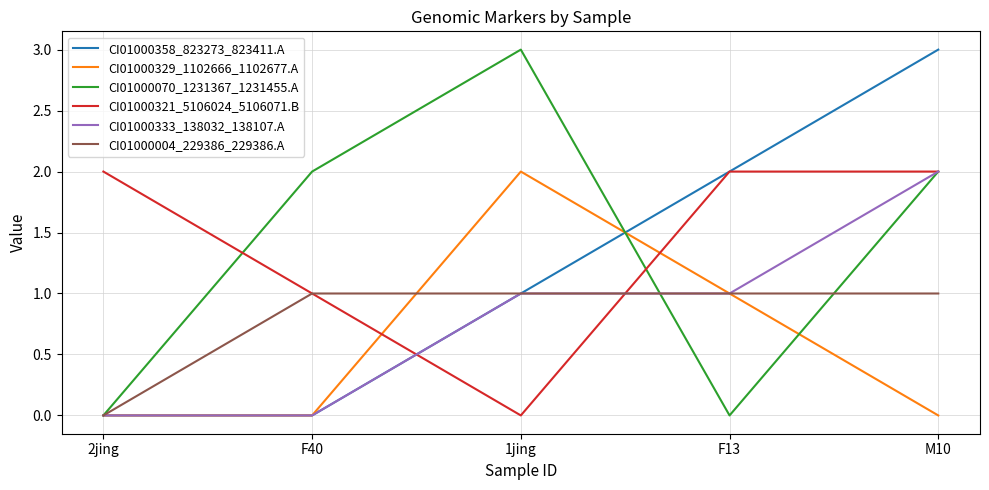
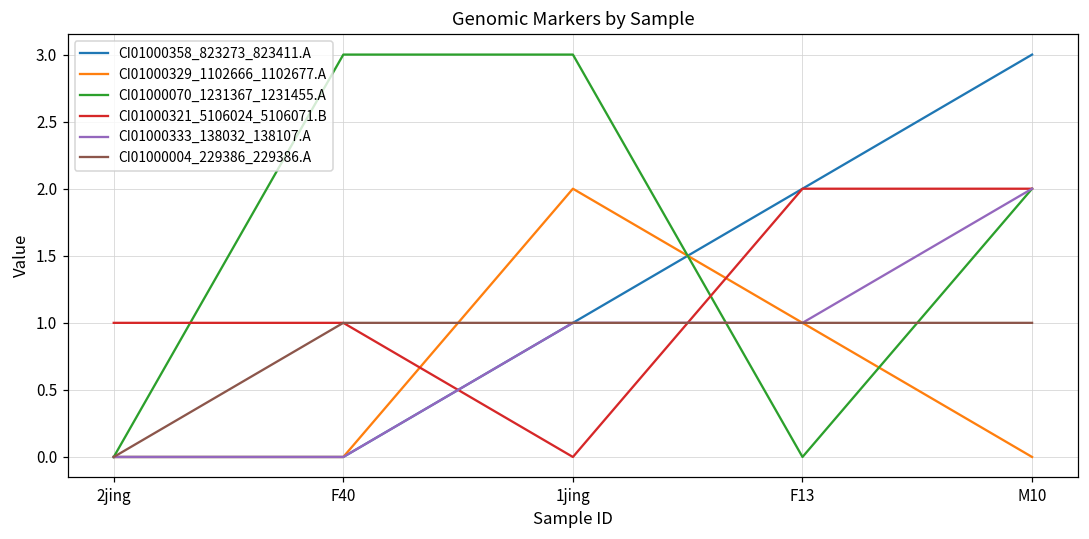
CI01000321_5106024_5106071.B, 2jing: 2 -> 1
CI01000070_1231367_1231455.A, F40: 2 -> 3
